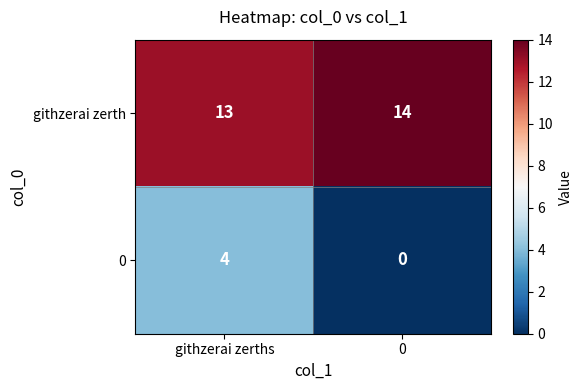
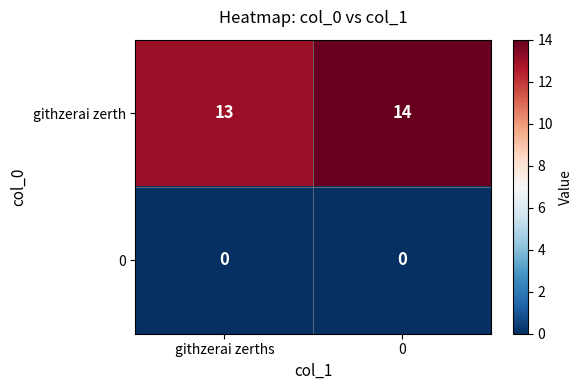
0, githzerai zerths: 4 -> 0
